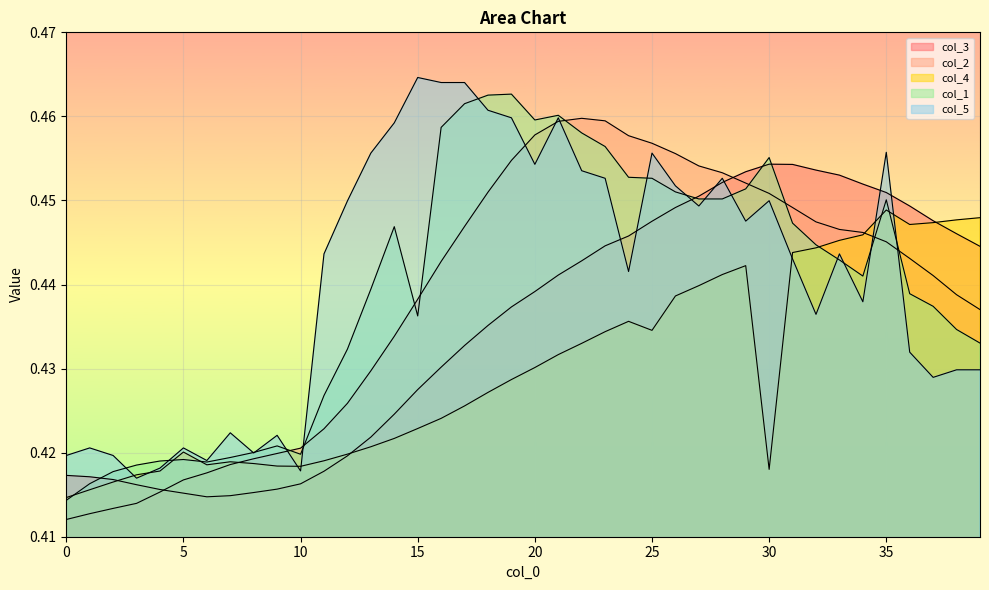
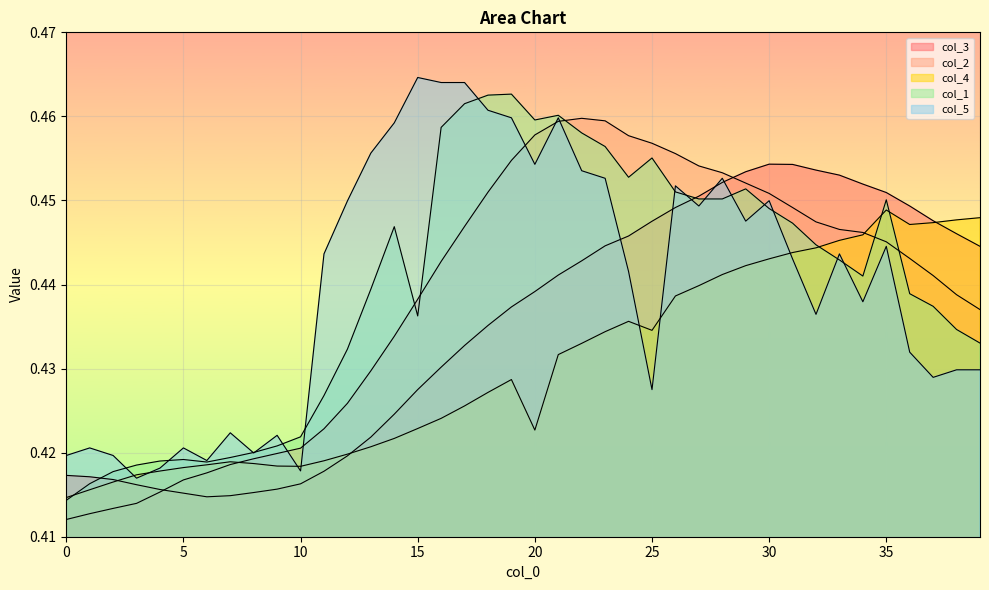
col_4, 5: 0.420 -> 0.418
col_1, 10: 0.420 -> 0.422
col_4, 20: 0.430 -> 0.423
col_1, 25: 0.453 -> 0.455
col_5, 25: 0.456 -> 0.427
col_4, 30: 0.418 -> 0.443
col_1, 30: 0.455 -> 0.449
col_5, 35: 0.456 -> 0.445
